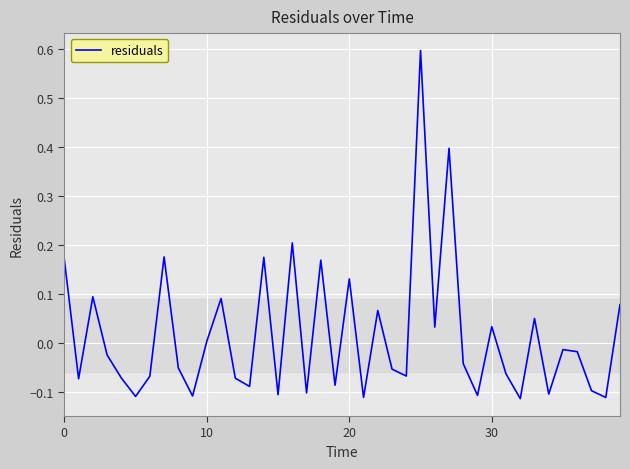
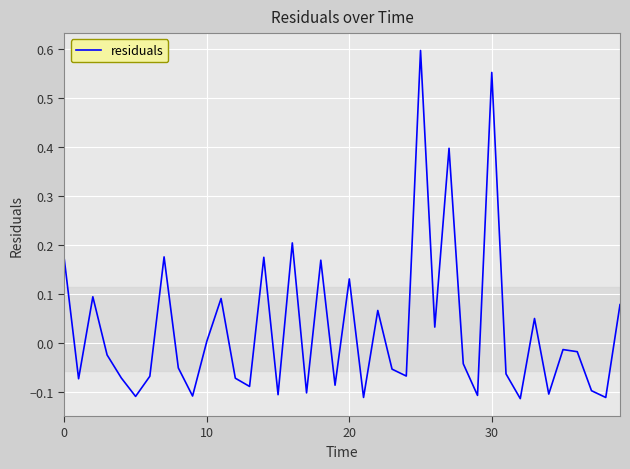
30: 0.03 -> 0.55
